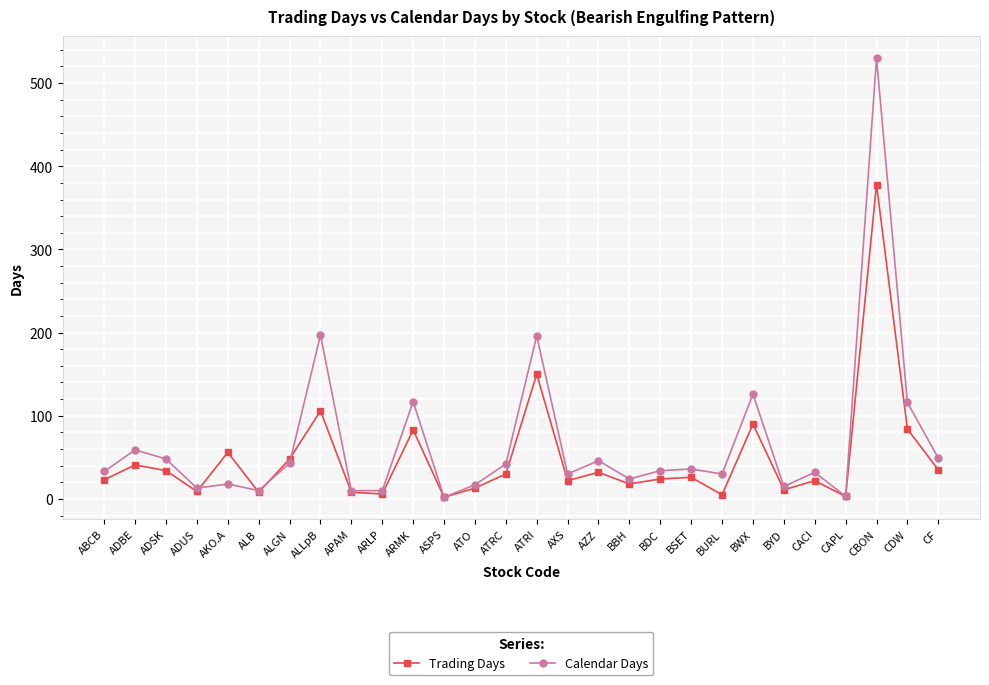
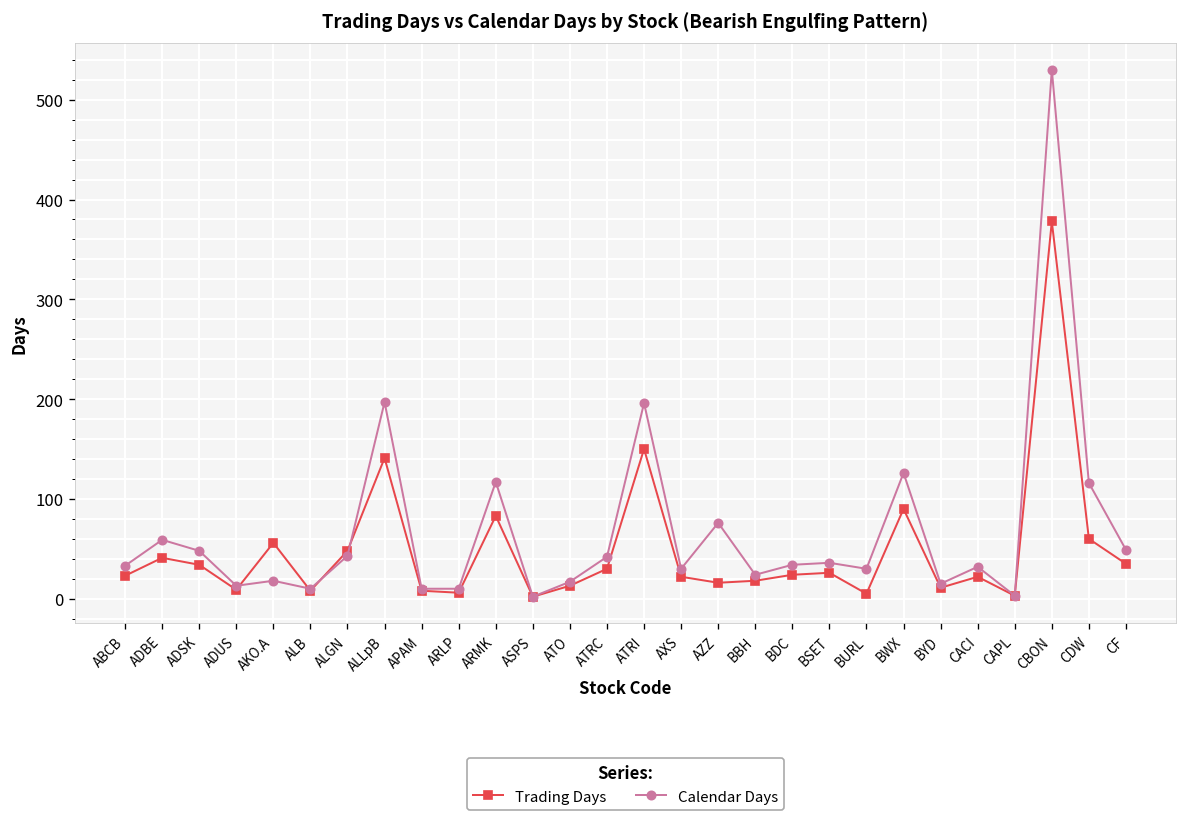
Trading Days, ALLpB: 110 -> 140
Trading Days, AZZ: 30 -> 20
Calendar Days, AZZ: 50 -> 80
Trading Days, CDW: 80 -> 60
